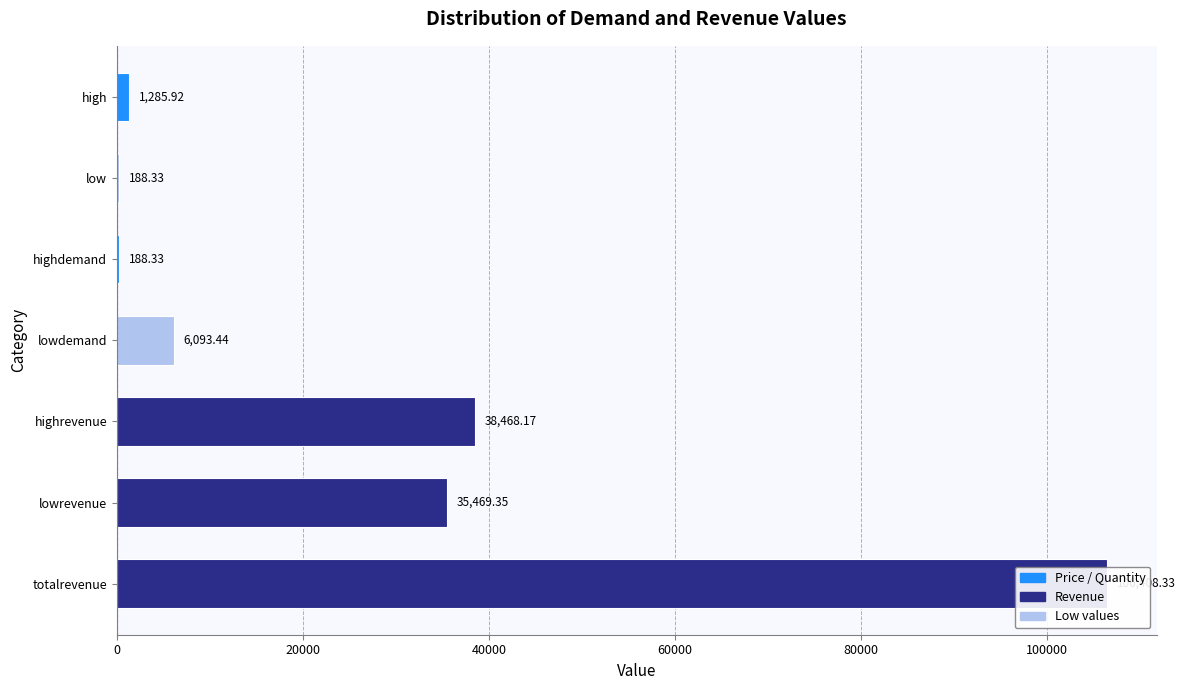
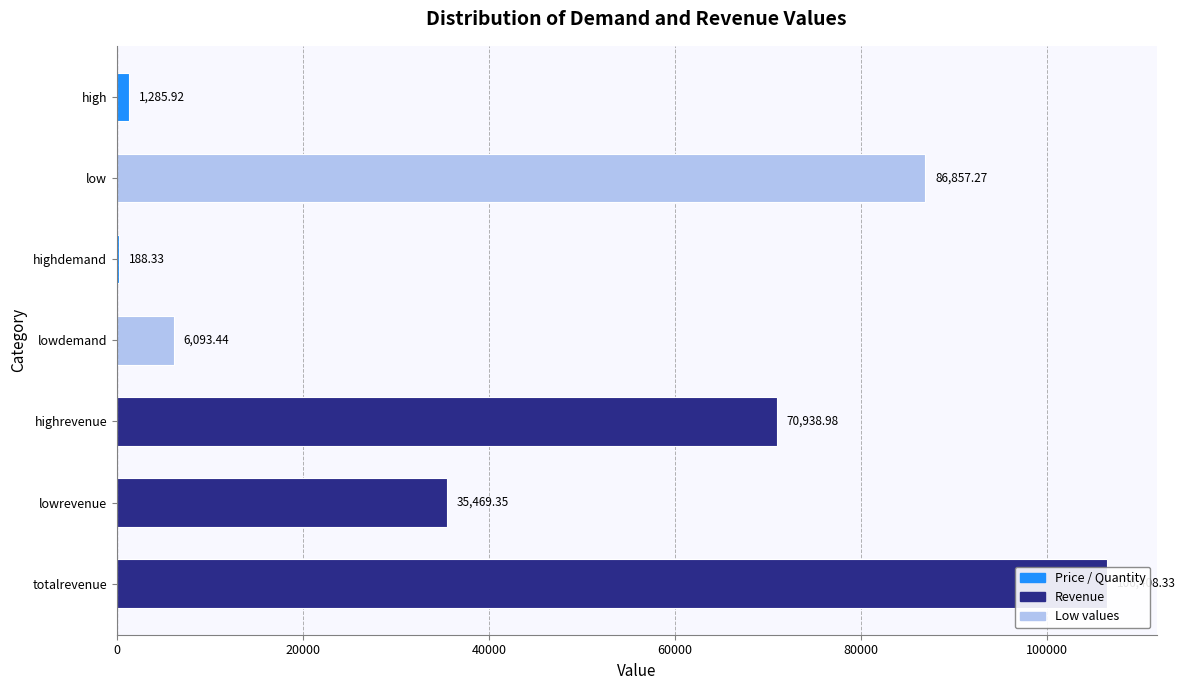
low: 188.33 -> 86,857.27
highrevenue: 38,468.17 -> 70,938.98
